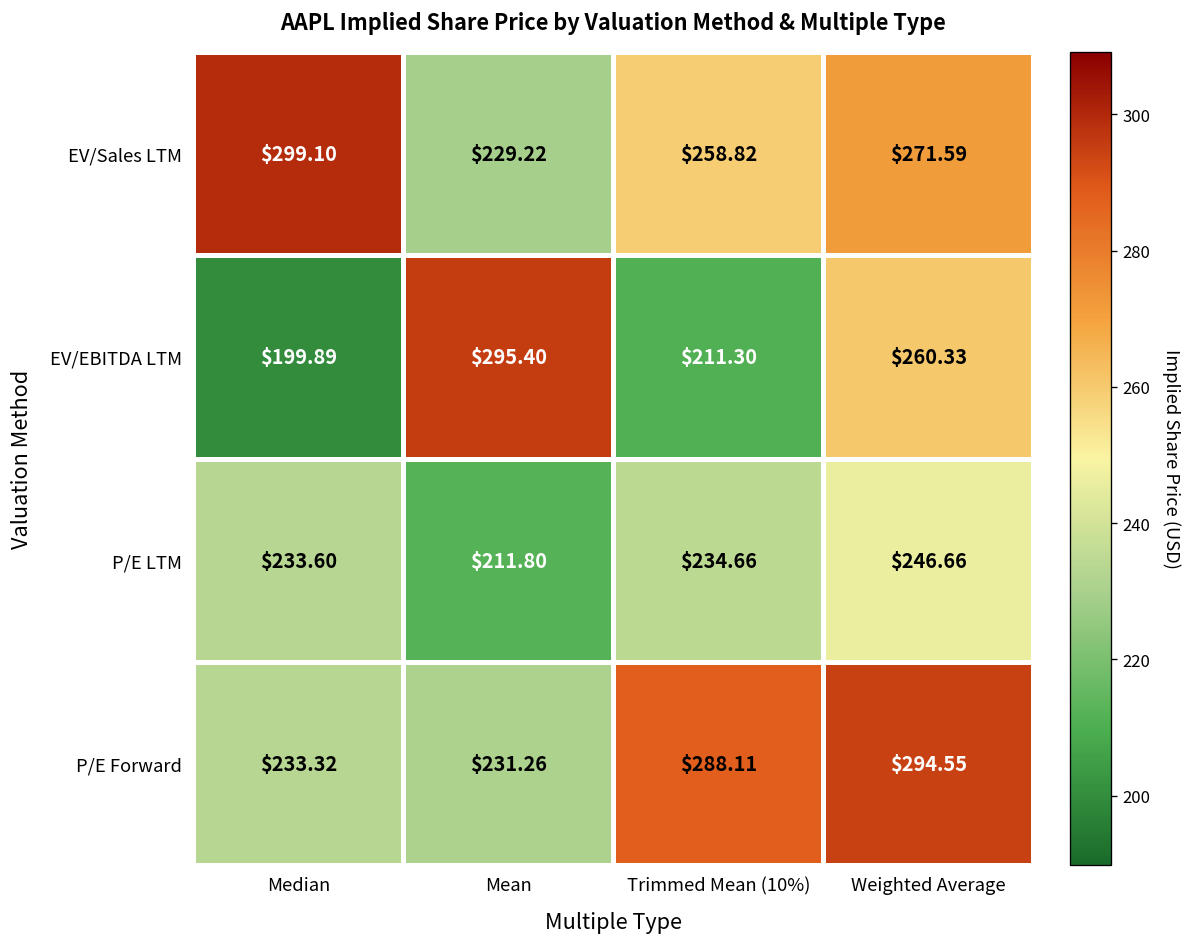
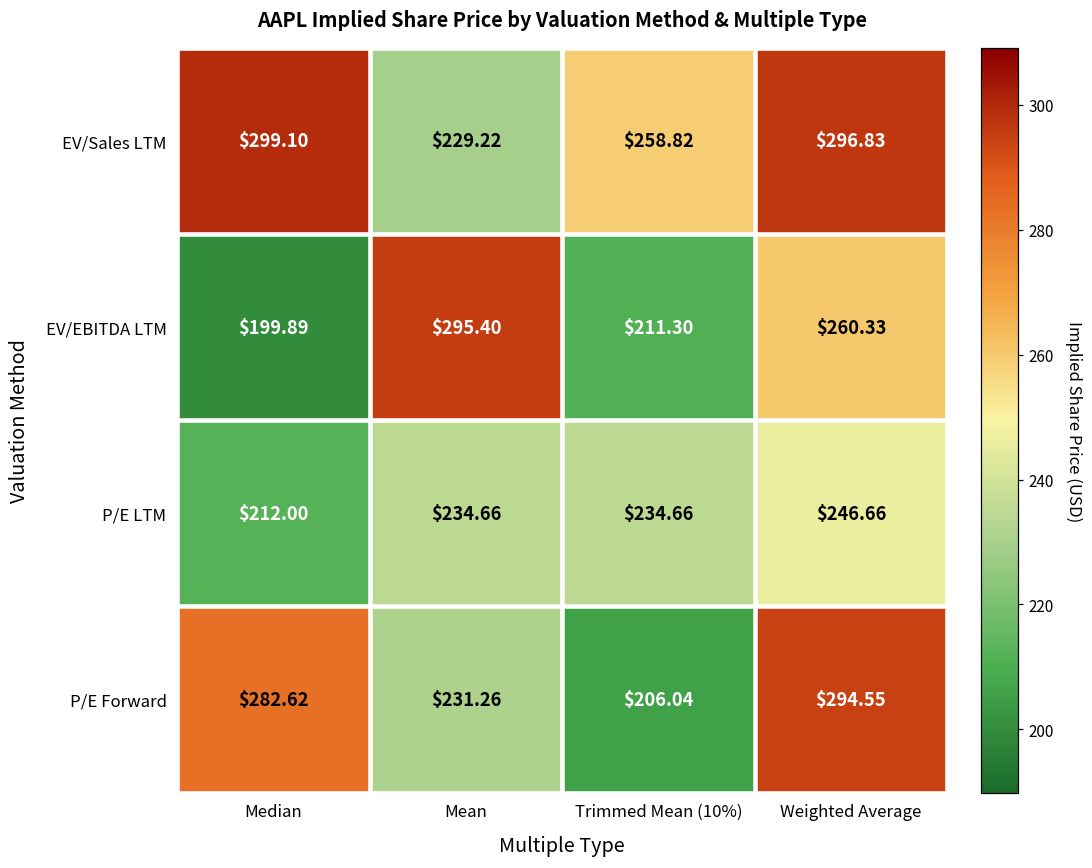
EV/Sales LTM, Weighted Average: $271.59 -> $296.83
P/E LTM, Median: $233.60 -> $212.00
P/E LTM, Mean: $211.80 -> $234.66
P/E Forward, Median: $233.32 -> $282.62
P/E Forward, Trimmed Mean (10%): $288.11 -> $206.04
